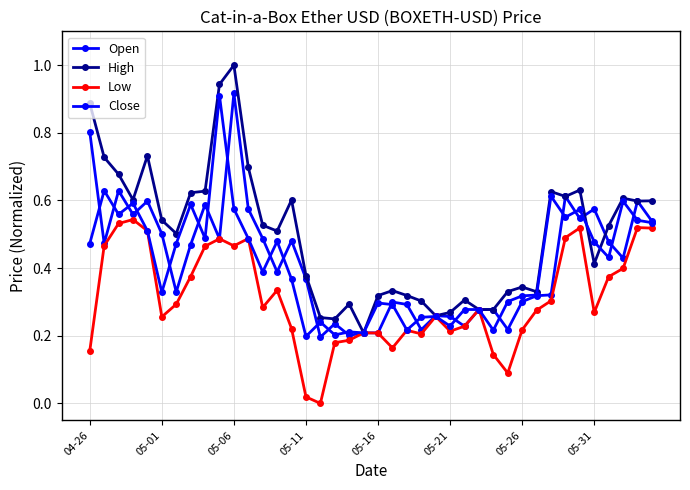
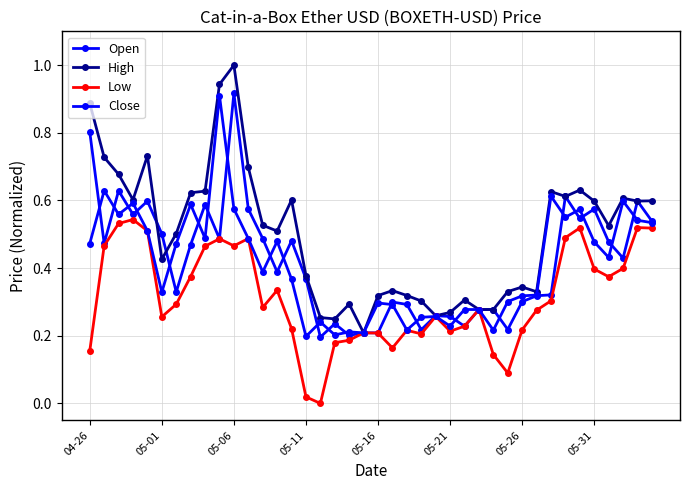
High, 05-01: 0.54 -> 0.43
High, 05-31: 0.41 -> 0.60
Low, 05-31: 0.27 -> 0.40
